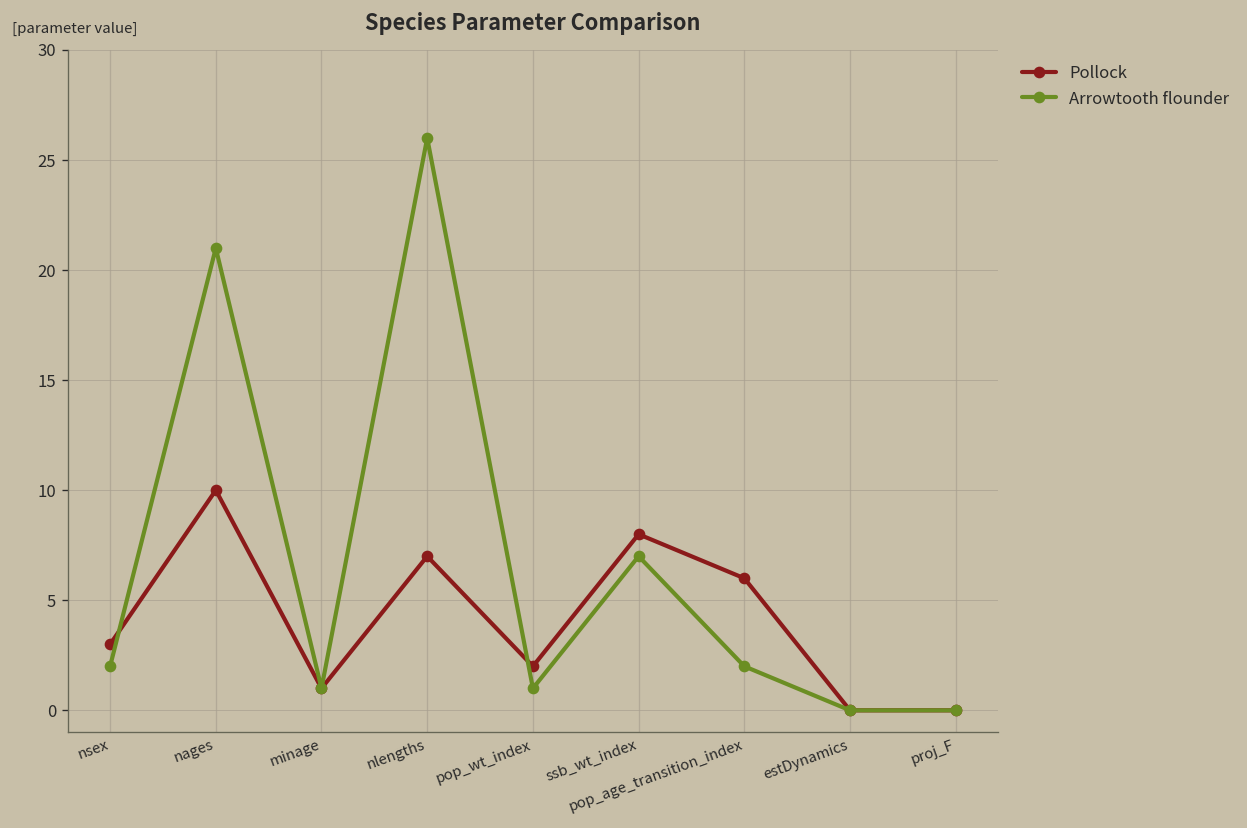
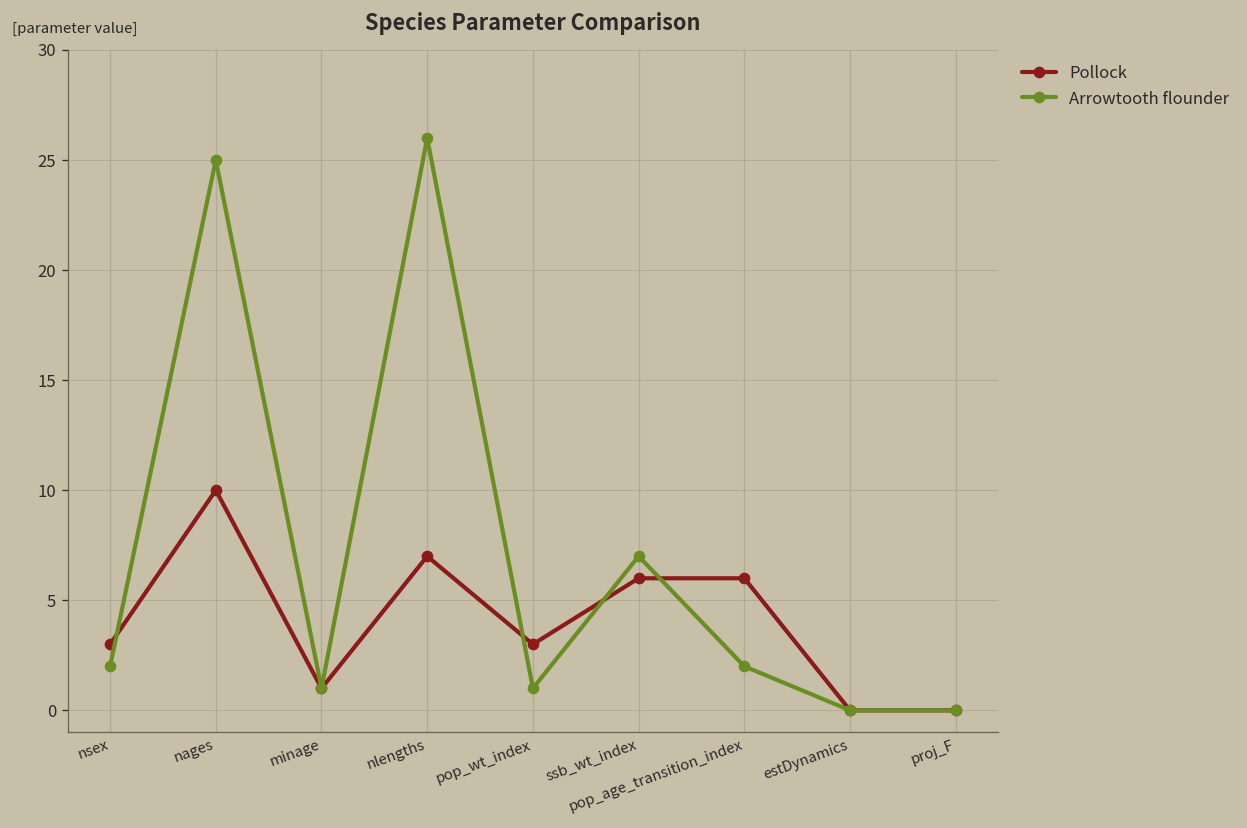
Arrowtooth flounder, nages: 21 -> 25
Pollock, pop_wt_index: 2 -> 3
Pollock, ssb_wt_index: 8 -> 6
